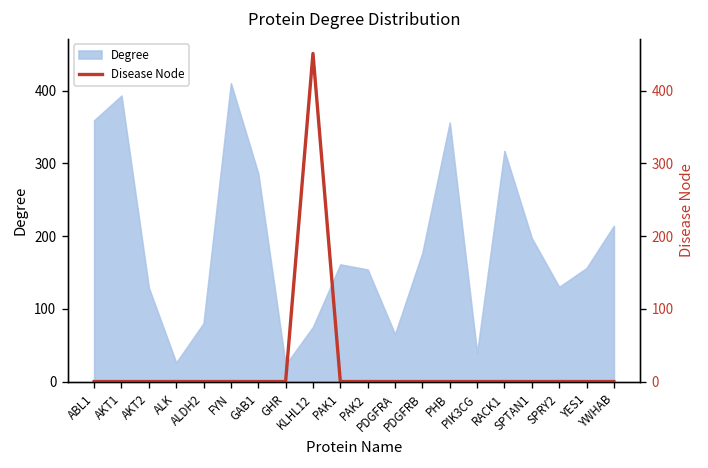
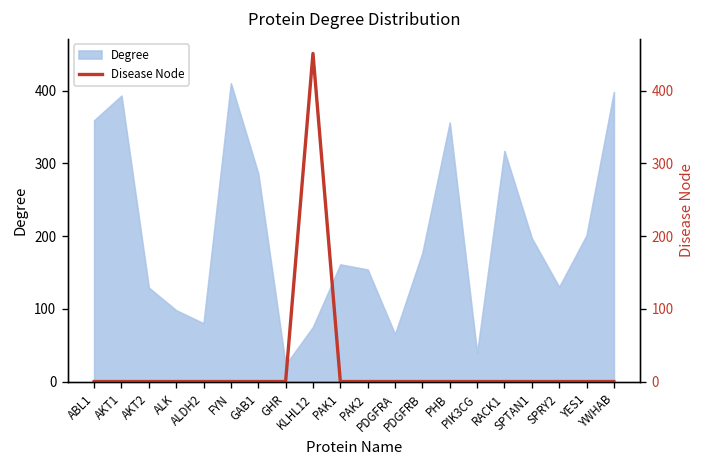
Degree, ALK: 30 -> 100
Degree, YES1: 160 -> 200
Degree, YWHAB: 210 -> 400
